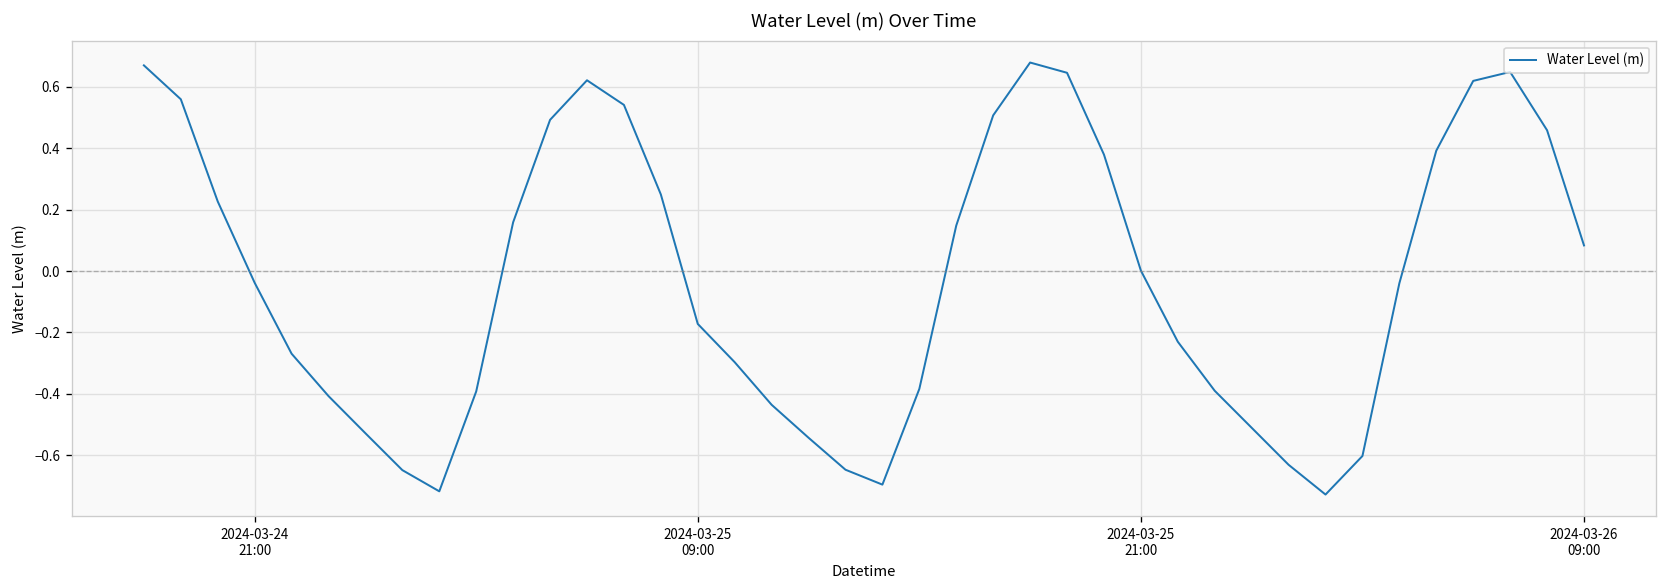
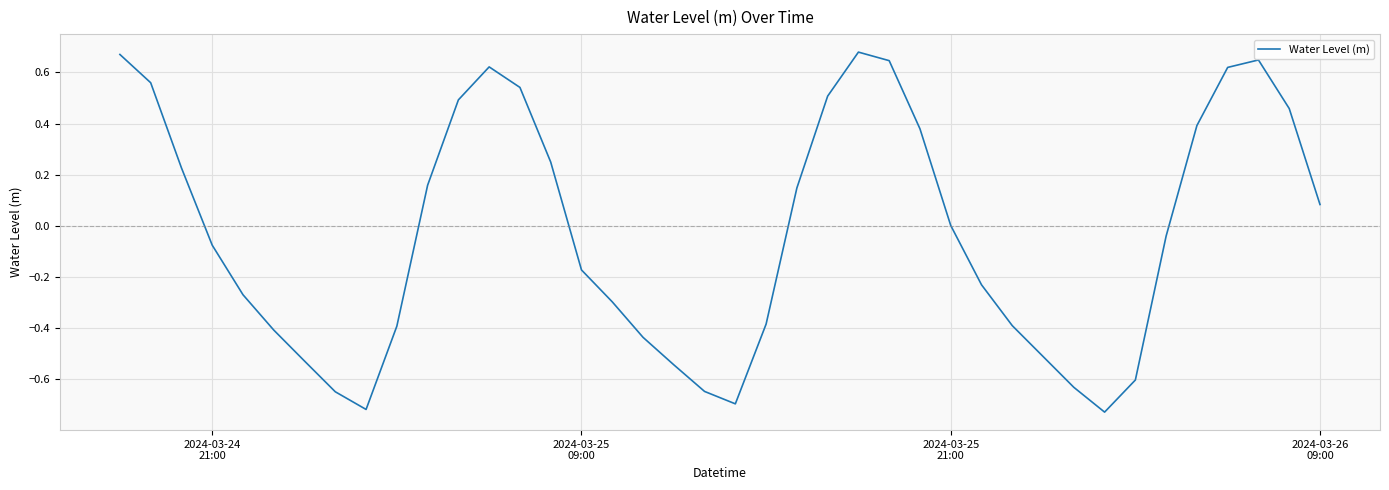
2024-03-24 21:00: -0.04 -> -0.08
